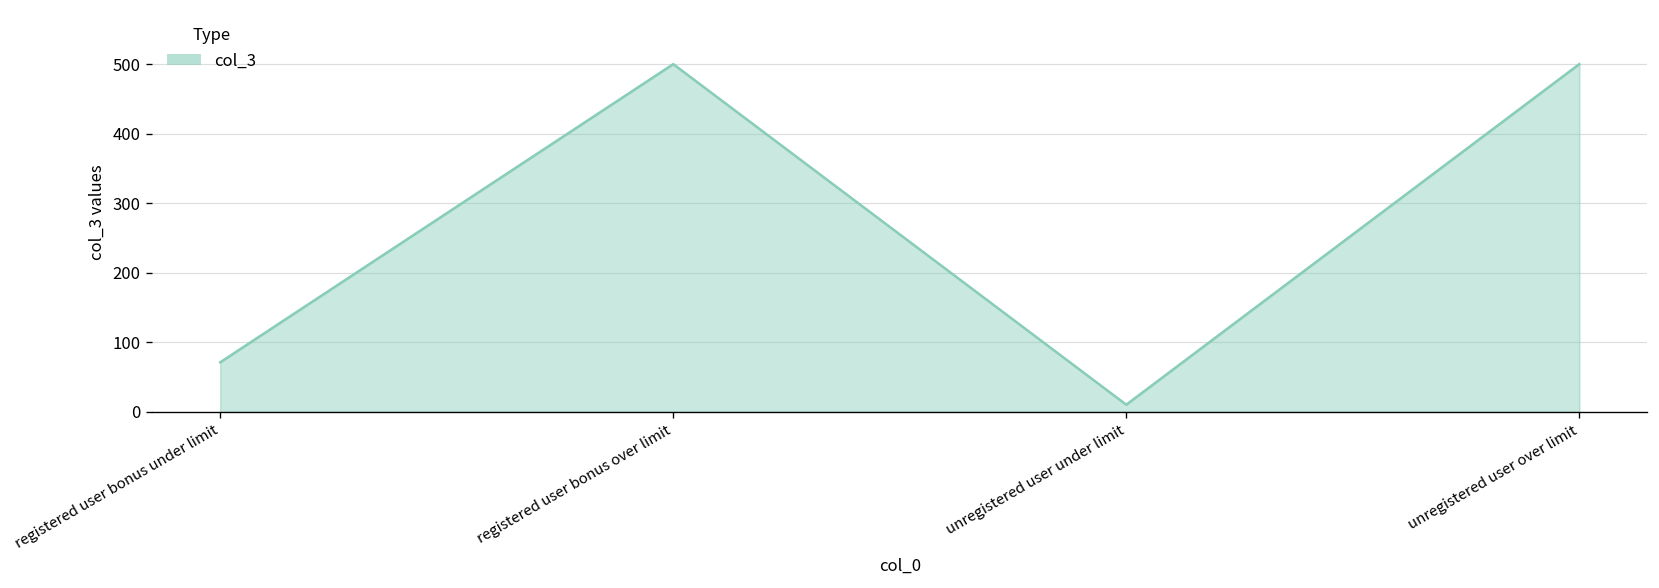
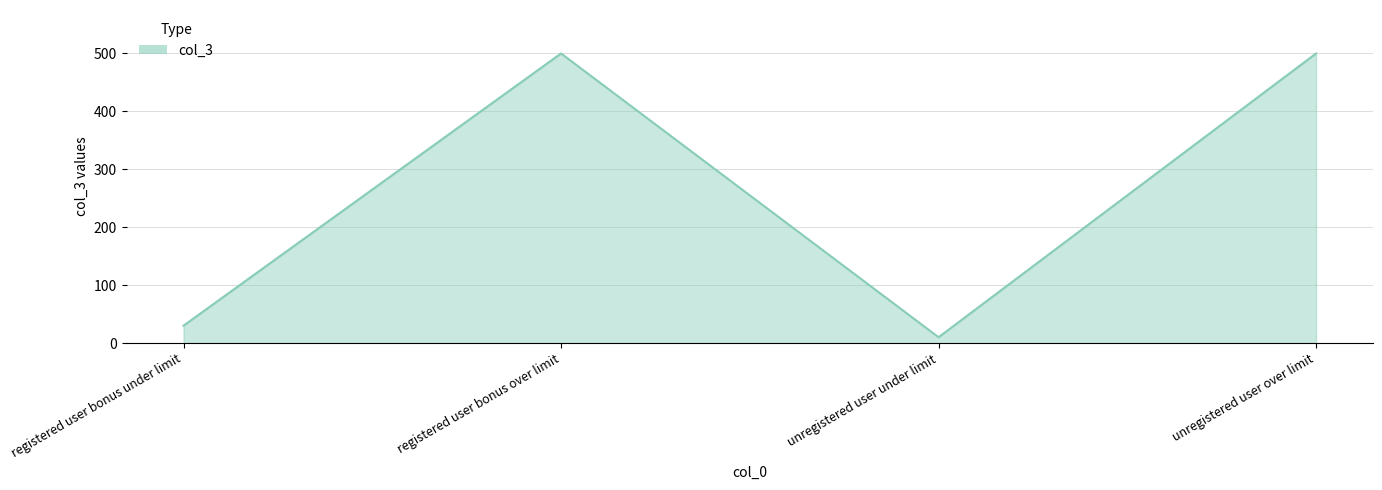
registered user bonus under limit: 70 -> 30
